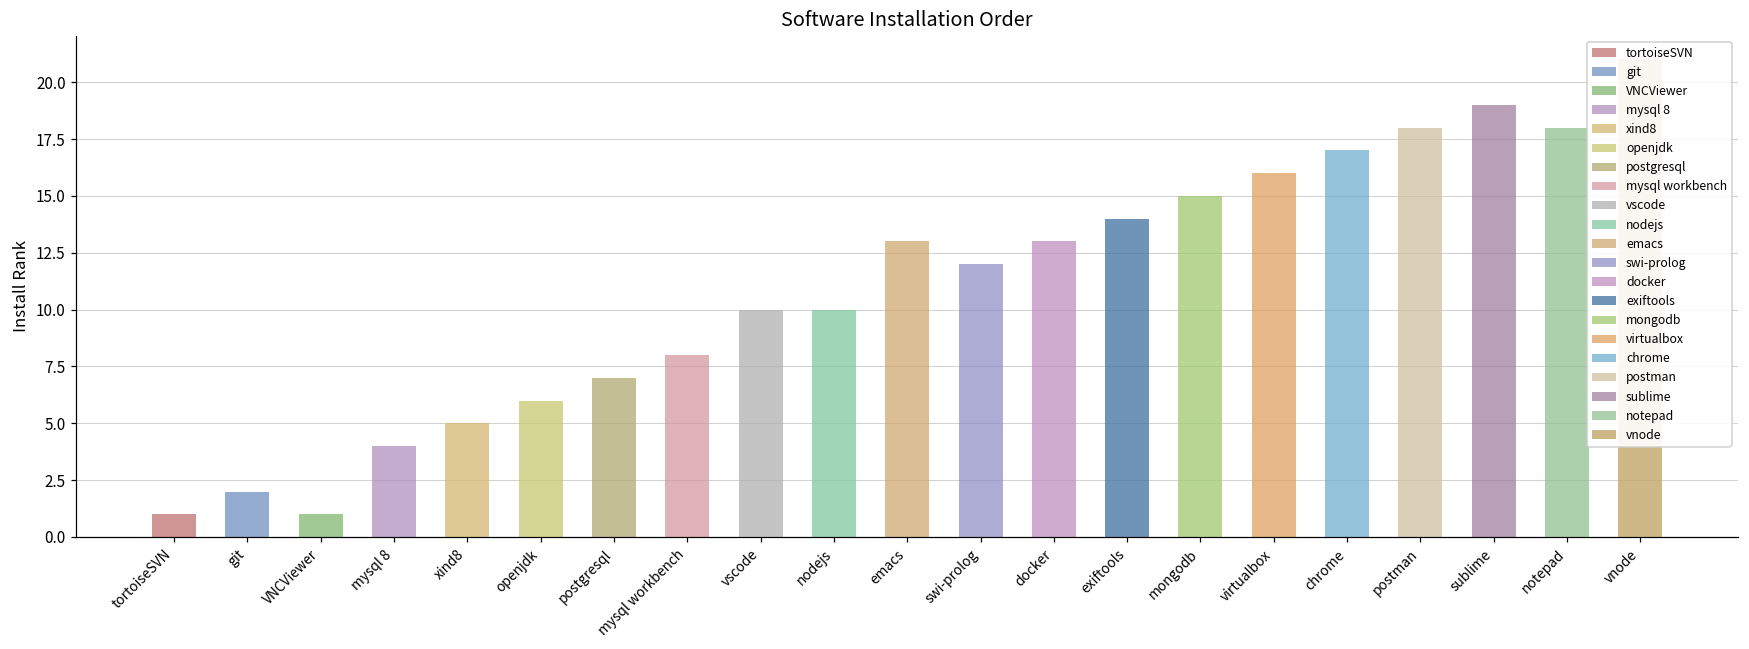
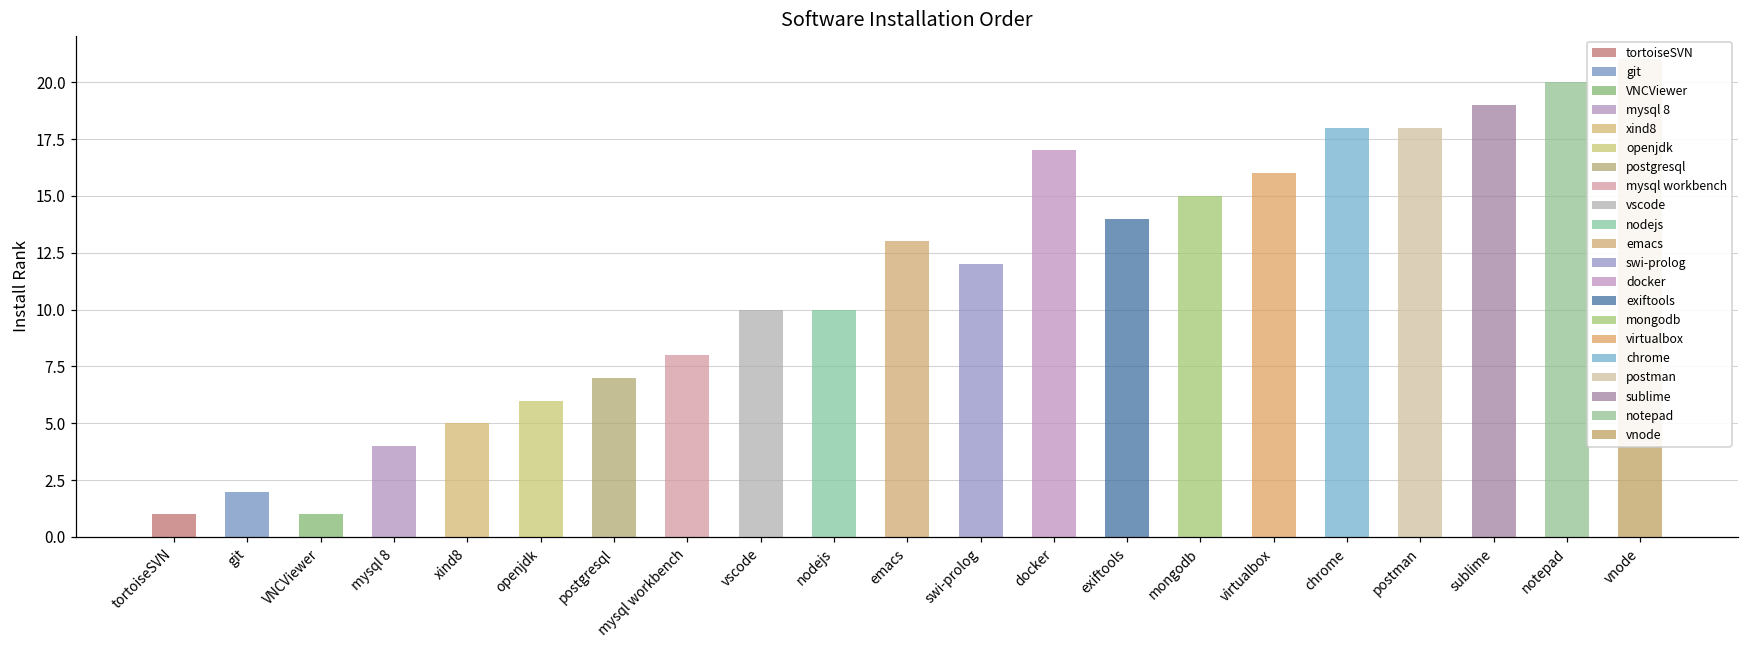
docker: 13 -> 17
chrome: 17 -> 18
notepad: 18 -> 20
